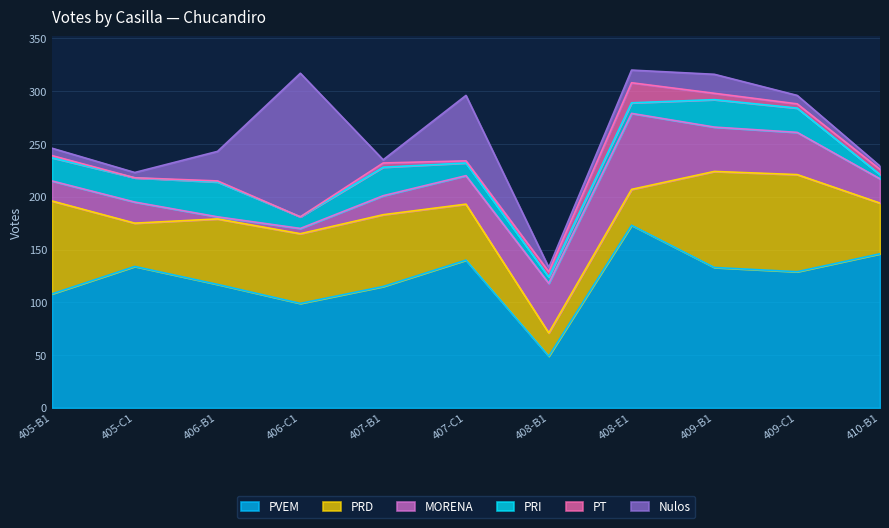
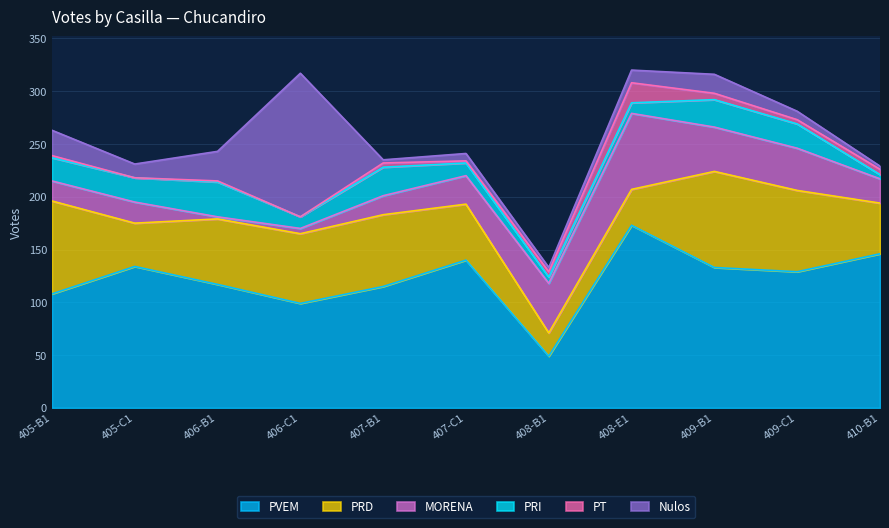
Nulos, 405-B1: 7 -> 24
Nulos, 405-C1: 5 -> 13
Nulos, 407-C1: 62 -> 7
PRD, 409-C1: 92 -> 77
